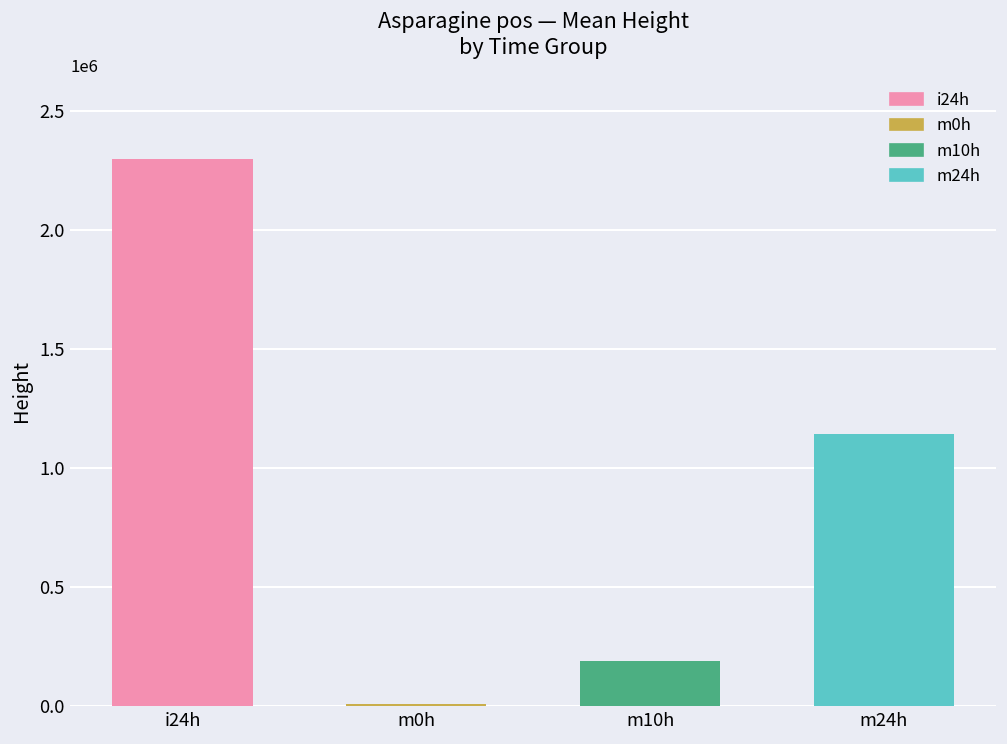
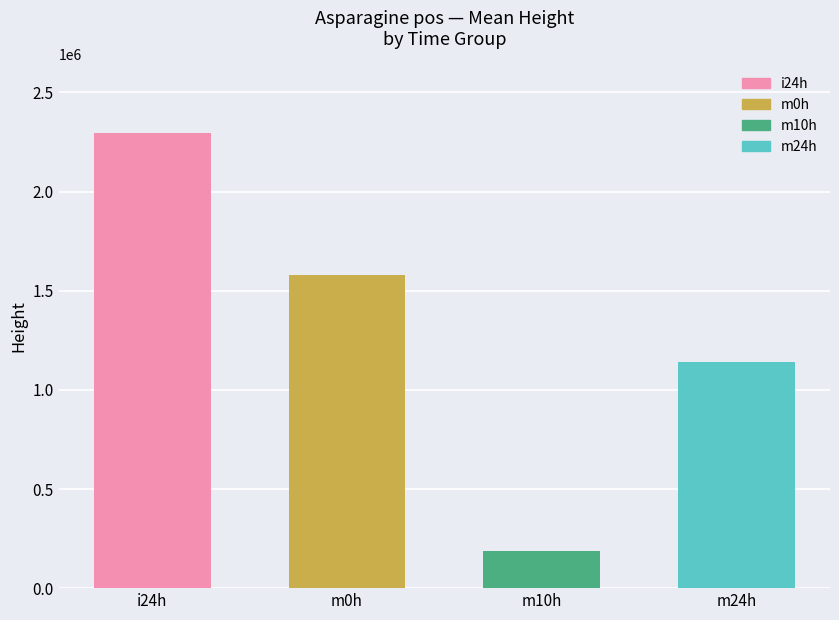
m0h: 10000 -> 1580000
